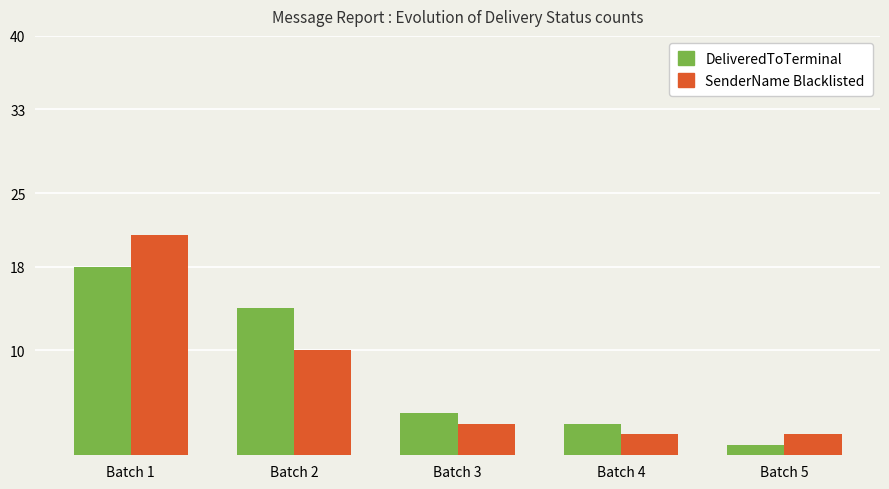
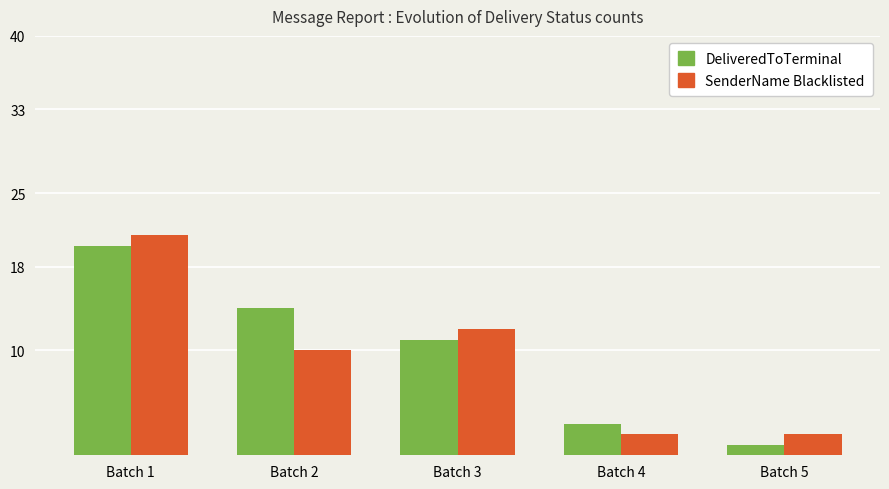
DeliveredToTerminal, Batch 1: 18 -> 20
DeliveredToTerminal, Batch 3: 4 -> 11
SenderName Blacklisted, Batch 3: 3 -> 12
